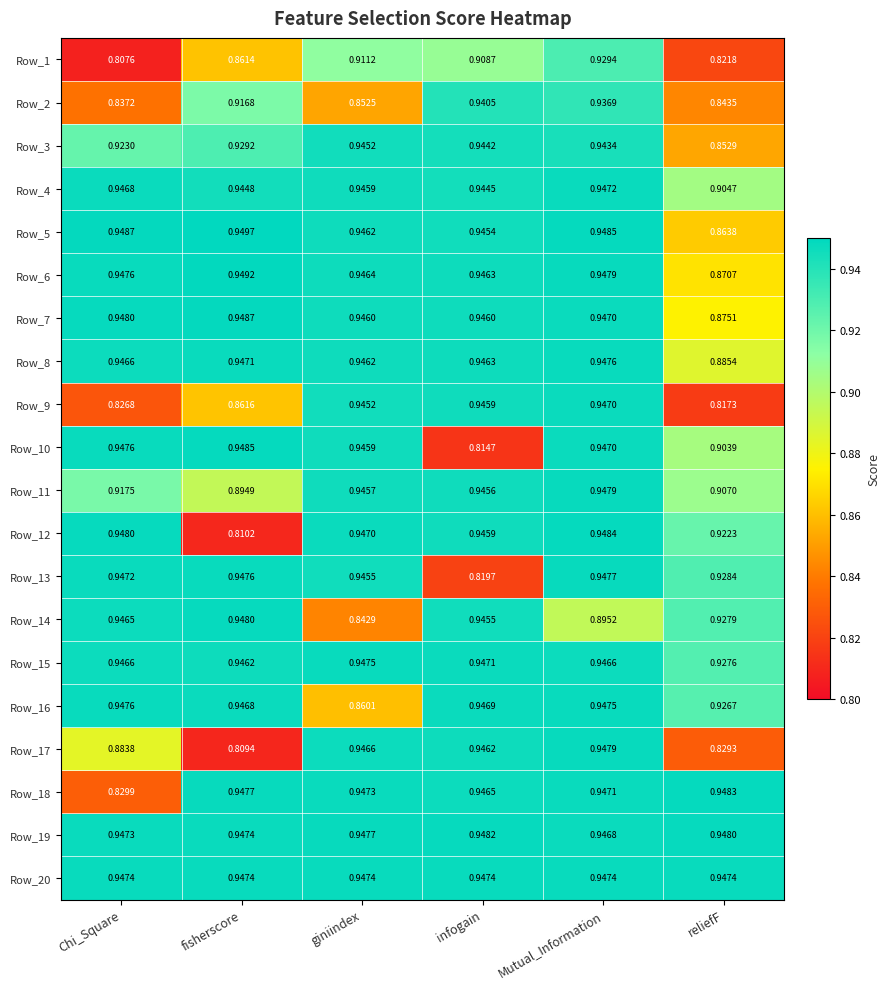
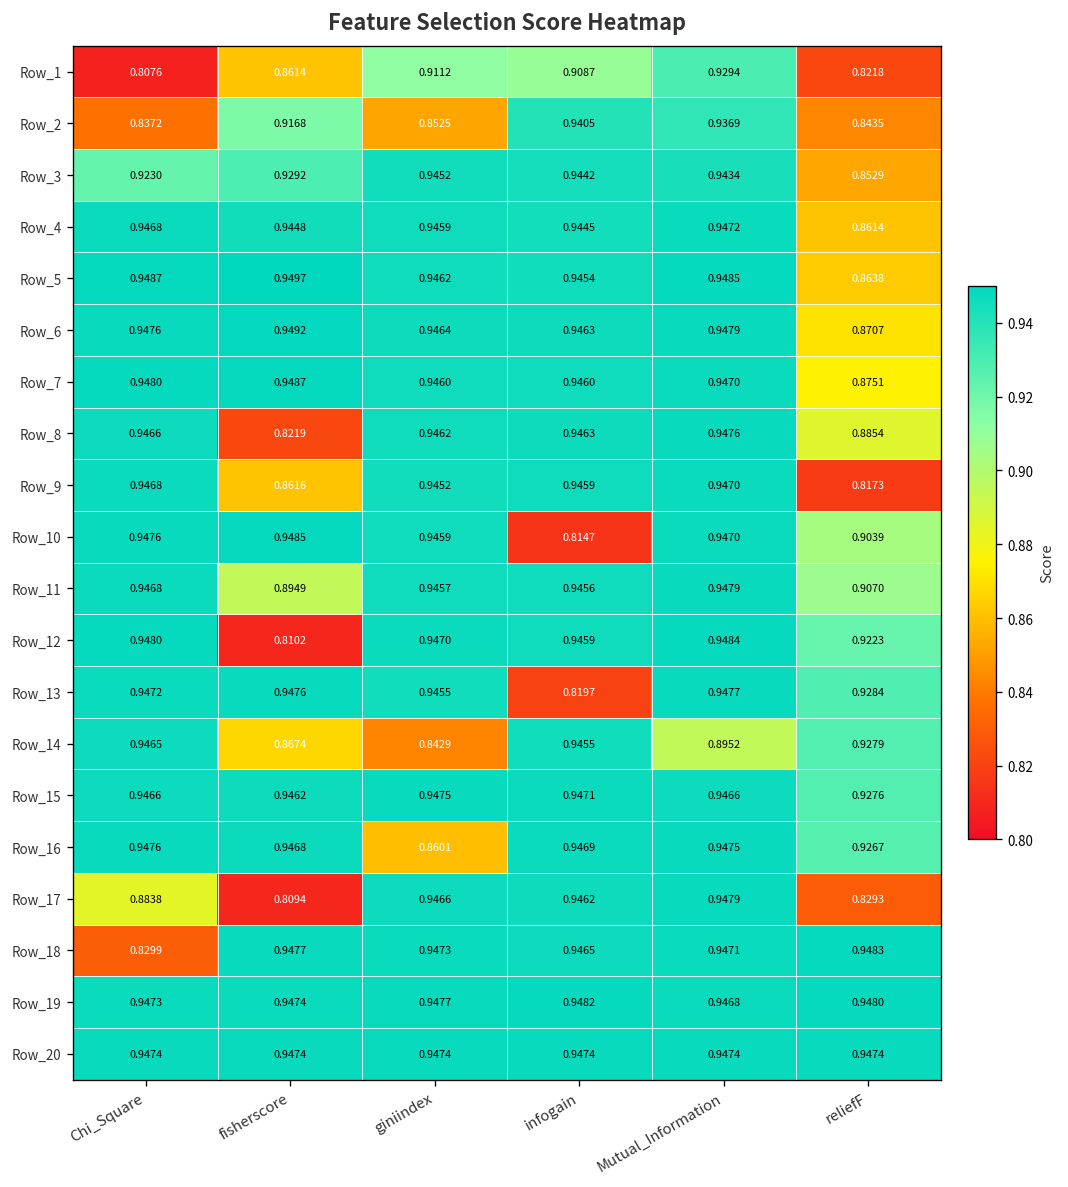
Row_4, reliefF: 0.9047 -> 0.8614
Row_8, fisherscore: 0.9471 -> 0.8219
Row_9, Chi_Square: 0.8268 -> 0.9468
Row_11, Chi_Square: 0.9175 -> 0.9468
Row_14, fisherscore: 0.9480 -> 0.8674
